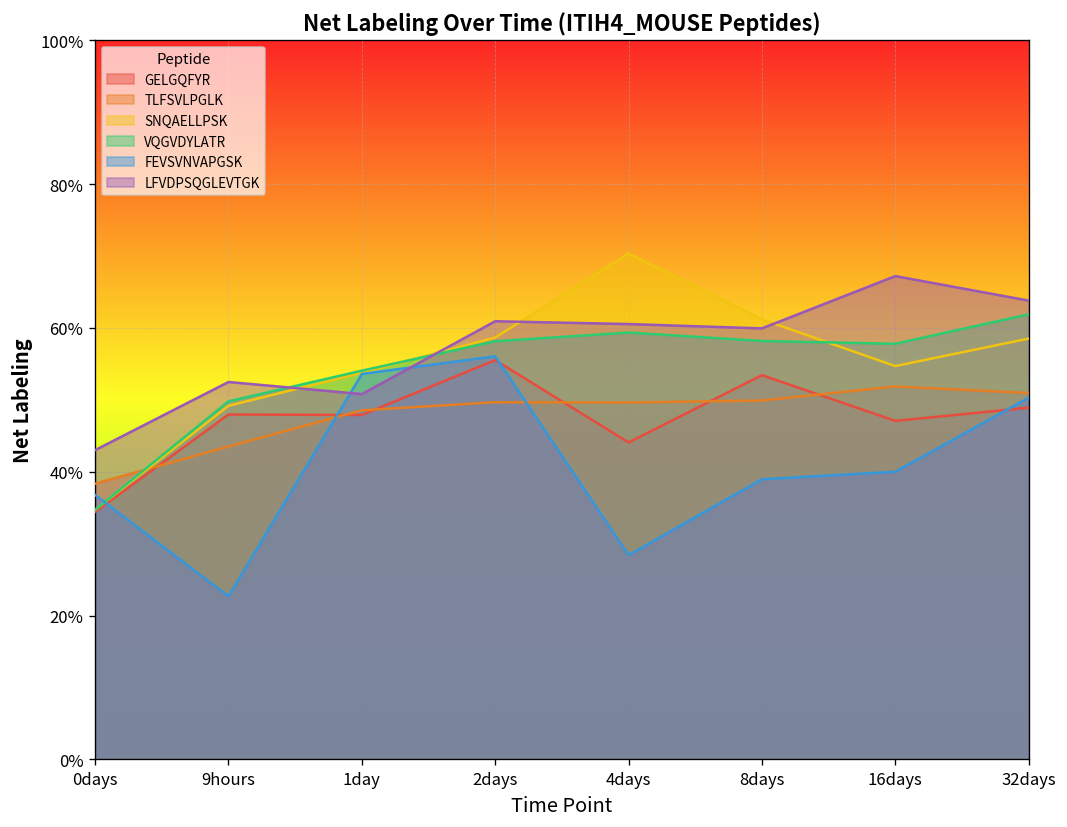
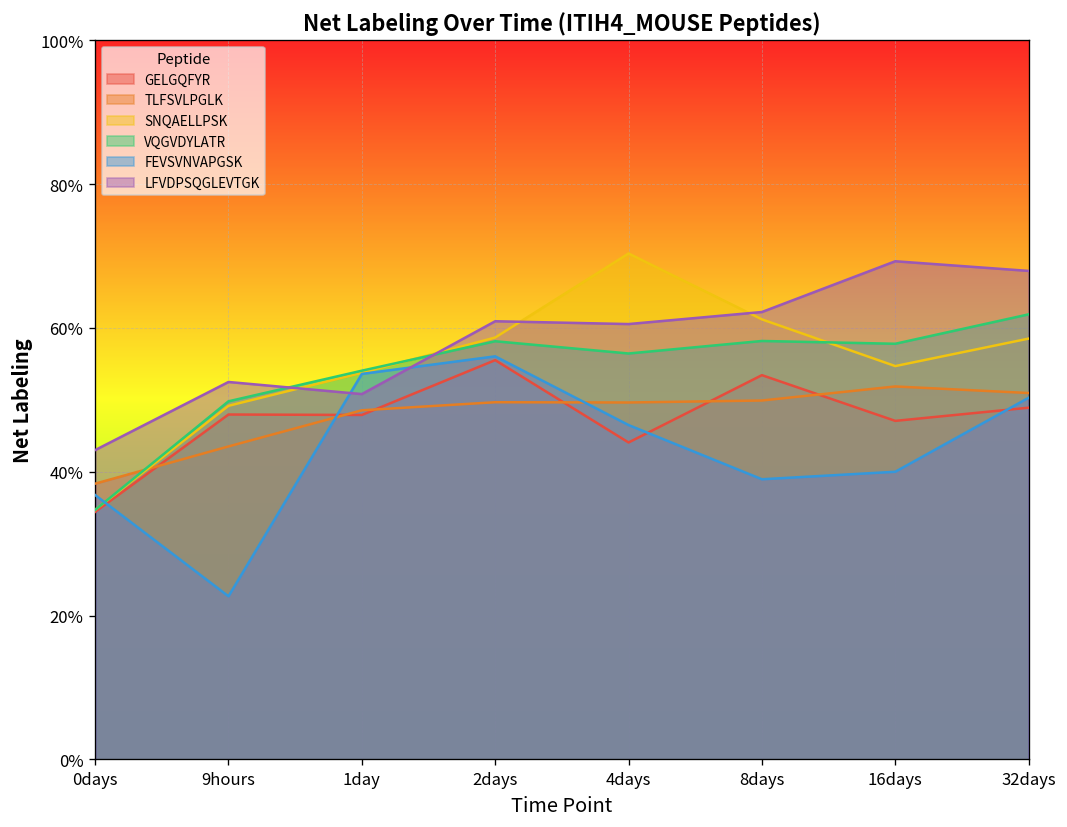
VQGVDYLATR, 4days: 59% -> 56%
FEVSVNVAPGSK, 4days: 28% -> 46%
LFVDPSQGLEVTGK, 8days: 60% -> 62%
LFVDPSQGLEVTGK, 16days: 67% -> 69%
LFVDPSQGLEVTGK, 32days: 64% -> 68%
